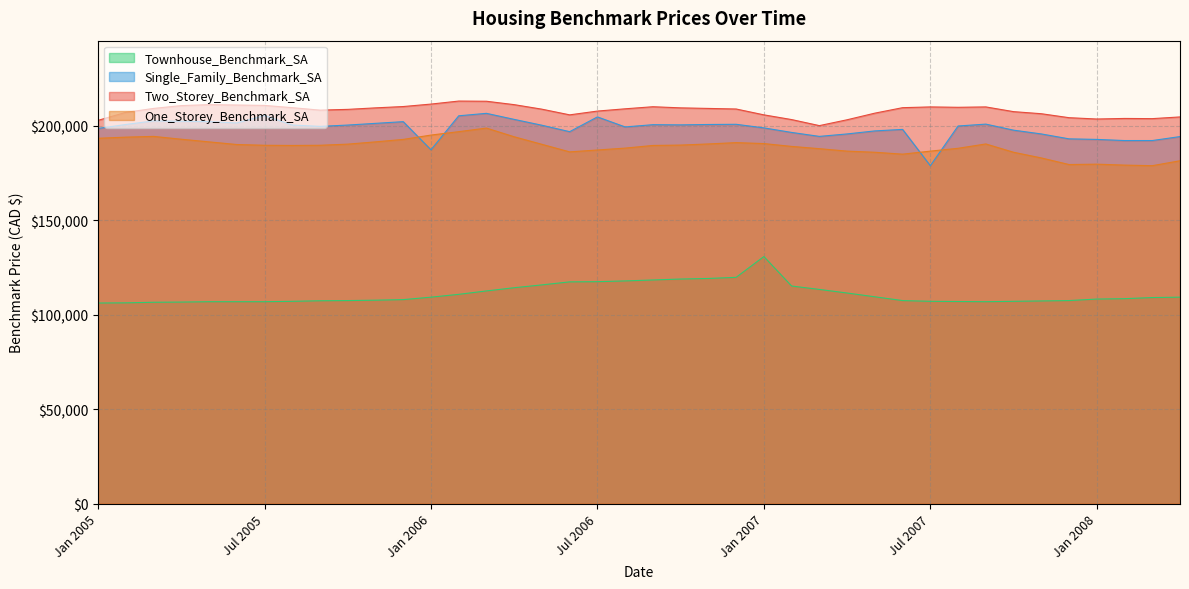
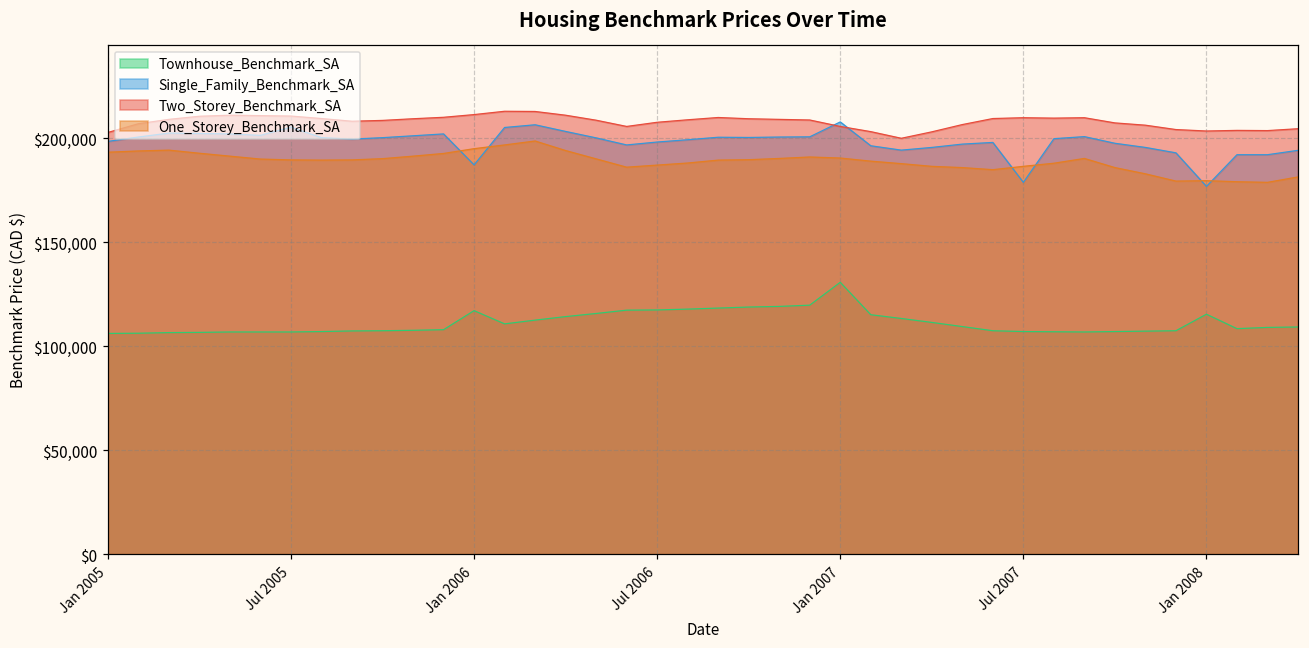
Townhouse_Benchmark_SA, Jan 2006: $109,000 -> $117,000
Single_Family_Benchmark_SA, Jul 2006: $205,000 -> $198,000
Single_Family_Benchmark_SA, Jan 2007: $199,000 -> $208,000
Townhouse_Benchmark_SA, Jan 2008: $108,000 -> $115,000
Single_Family_Benchmark_SA, Jan 2008: $193,000 -> $177,000
